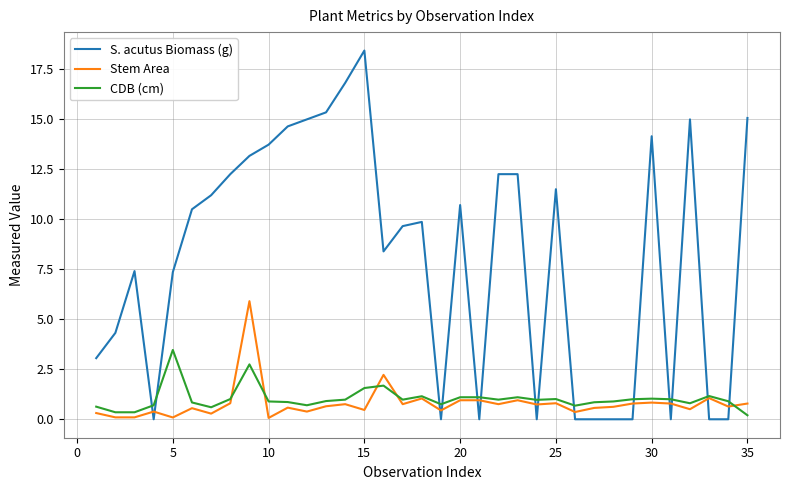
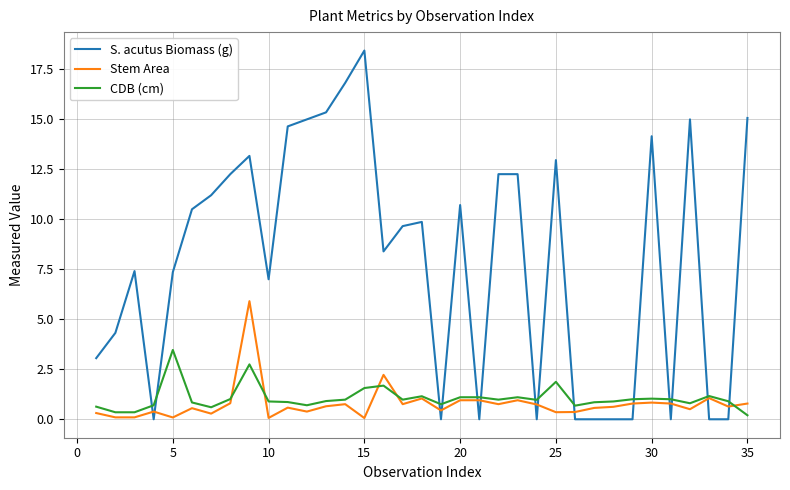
S. acutus Biomass (g), 10: 13.7 -> 7.0
Stem Area, 15: 0.5 -> 0.1
S. acutus Biomass (g), 25: 11.5 -> 12.9
Stem Area, 25: 0.8 -> 0.4
CDB (cm), 25: 1.0 -> 1.9
